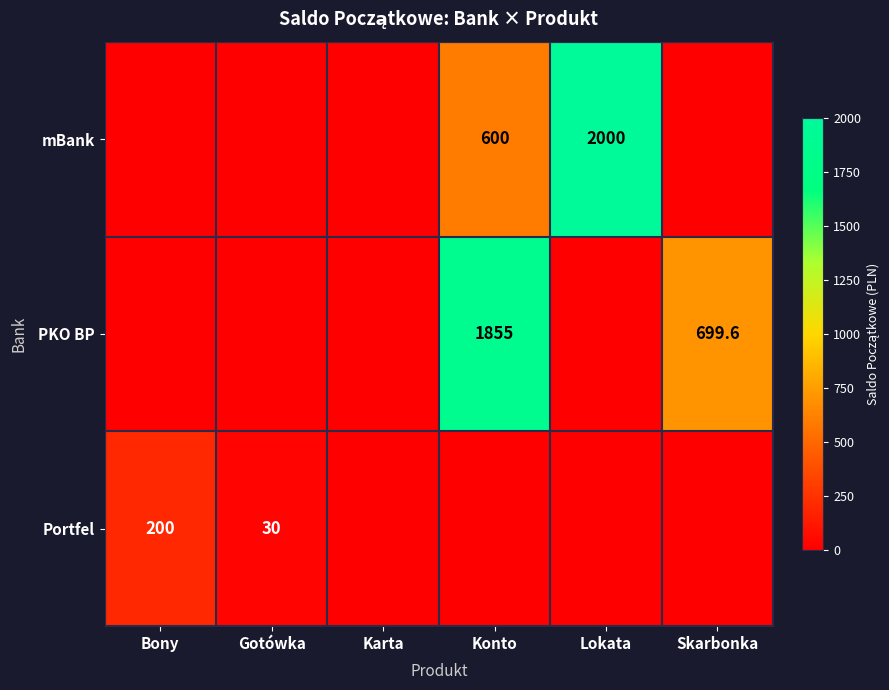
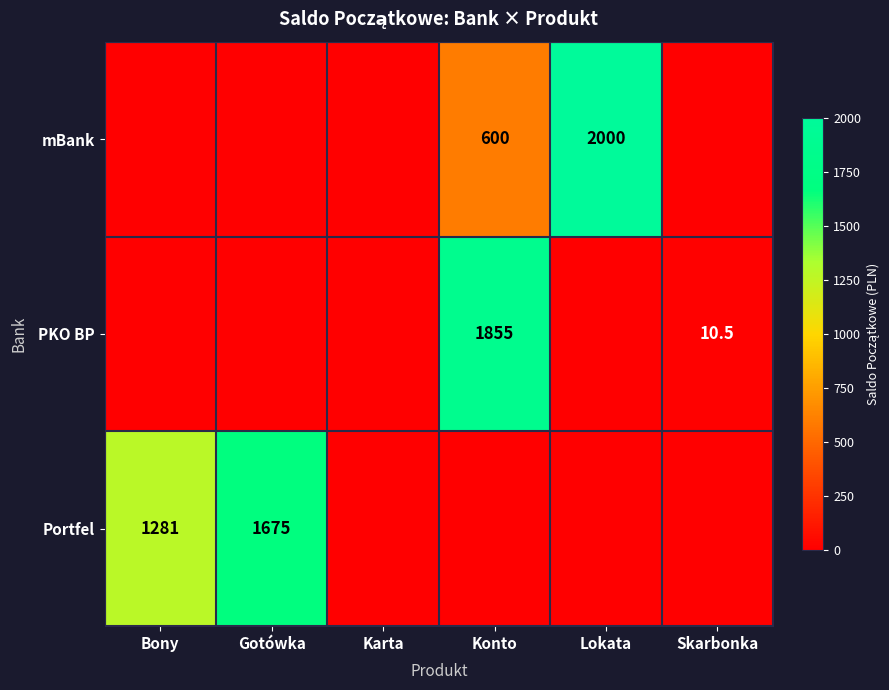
PKO BP, Skarbonka: 699.6 -> 10.5
Portfel, Bony: 200 -> 1281
Portfel, Gotówka: 30 -> 1675
